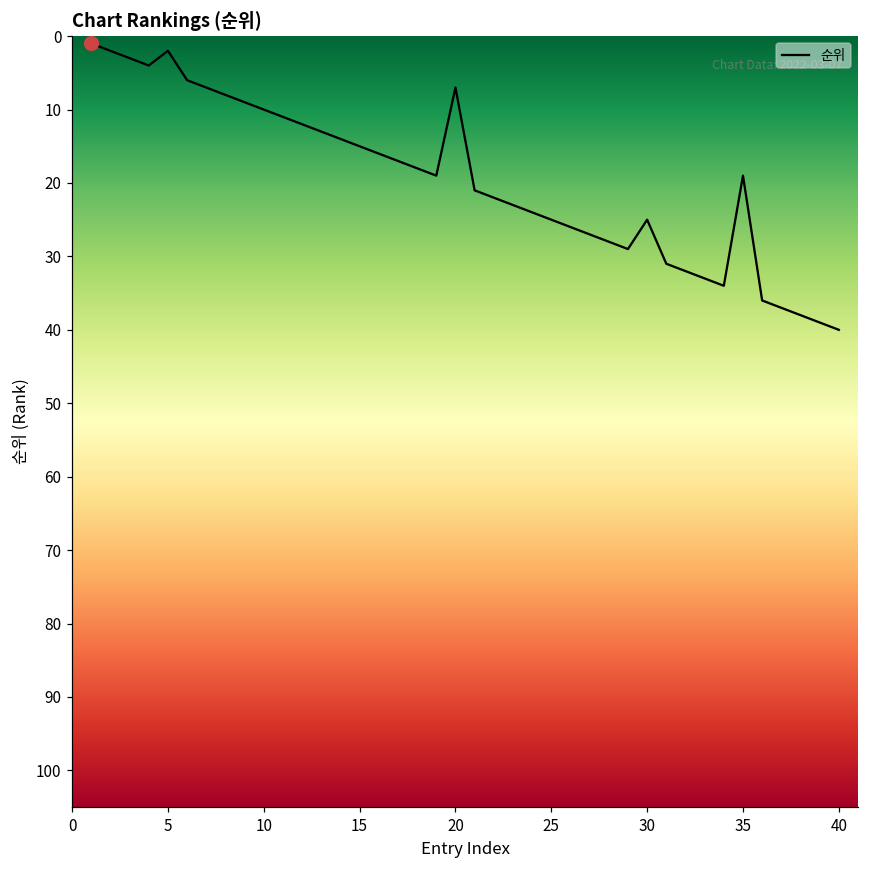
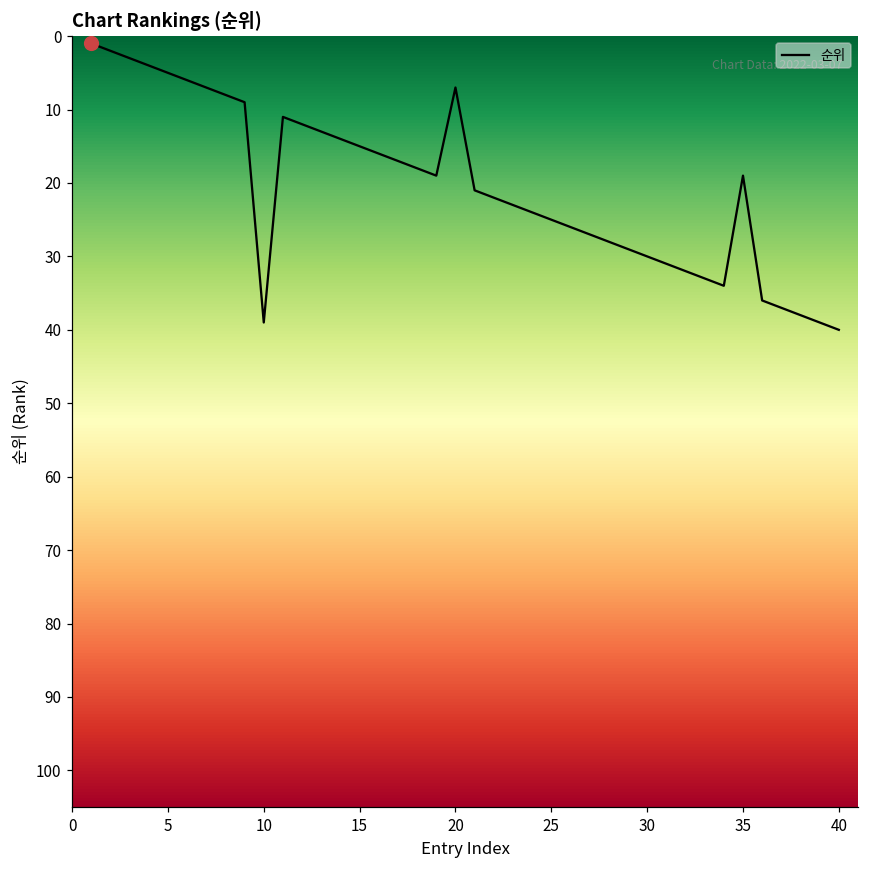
순위, 5: 2 -> 5
순위, 10: 10 -> 39
순위, 30: 25 -> 30
